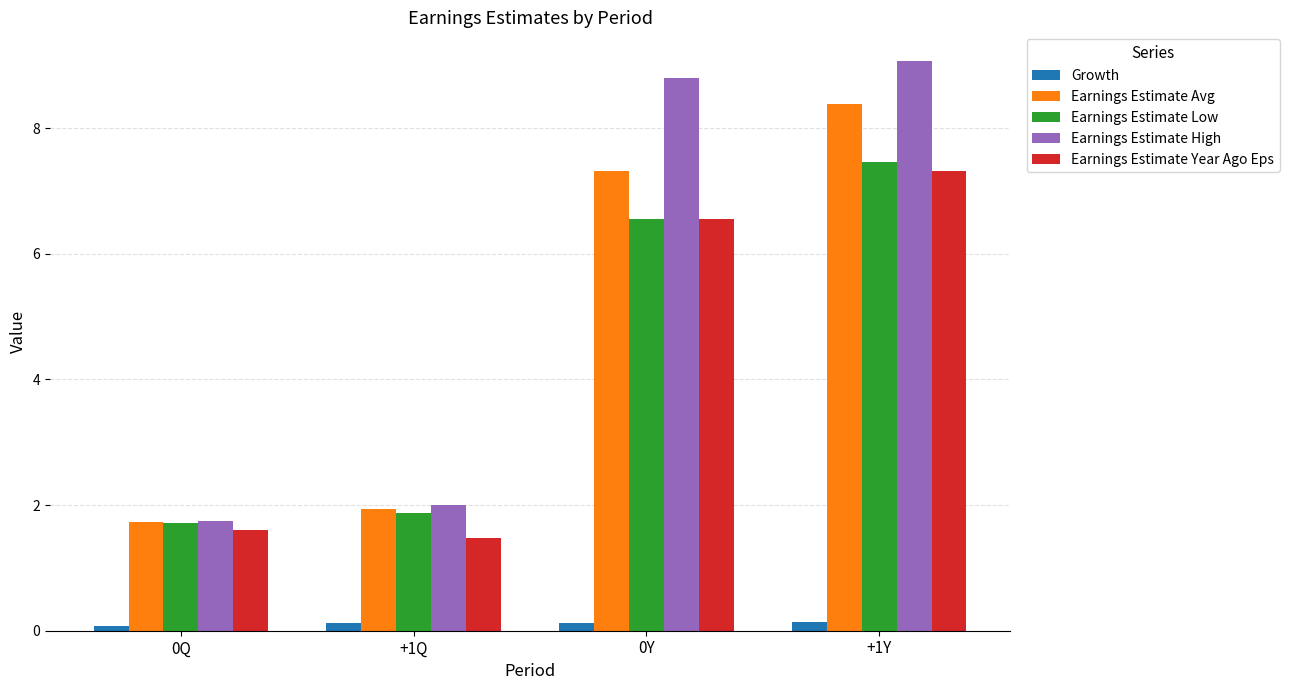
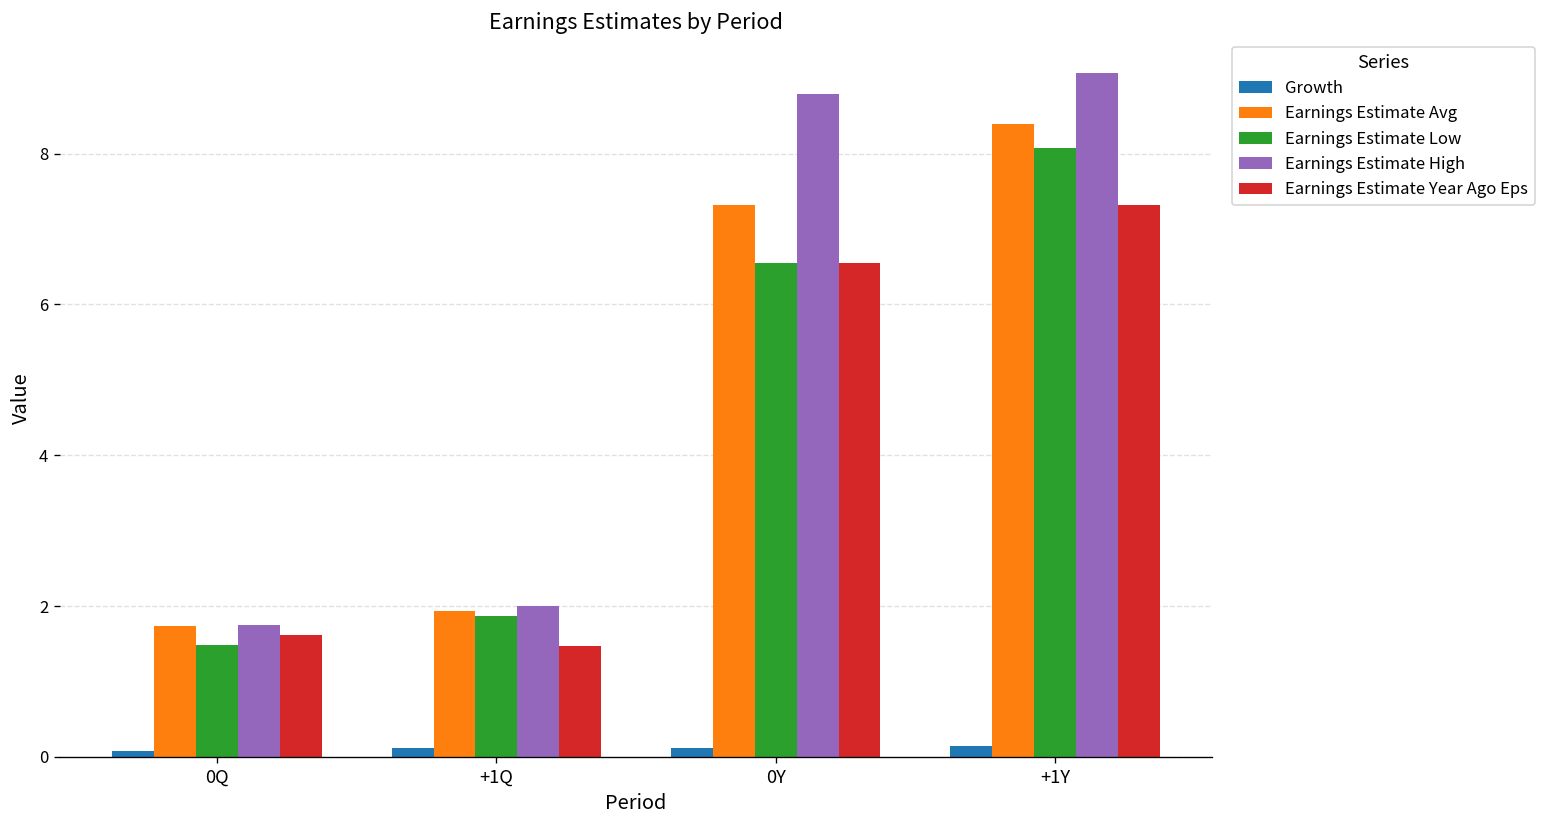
Earnings Estimate Low, 0Q: 1.7 -> 1.5
Earnings Estimate Low, +1Y: 7.5 -> 8.1
